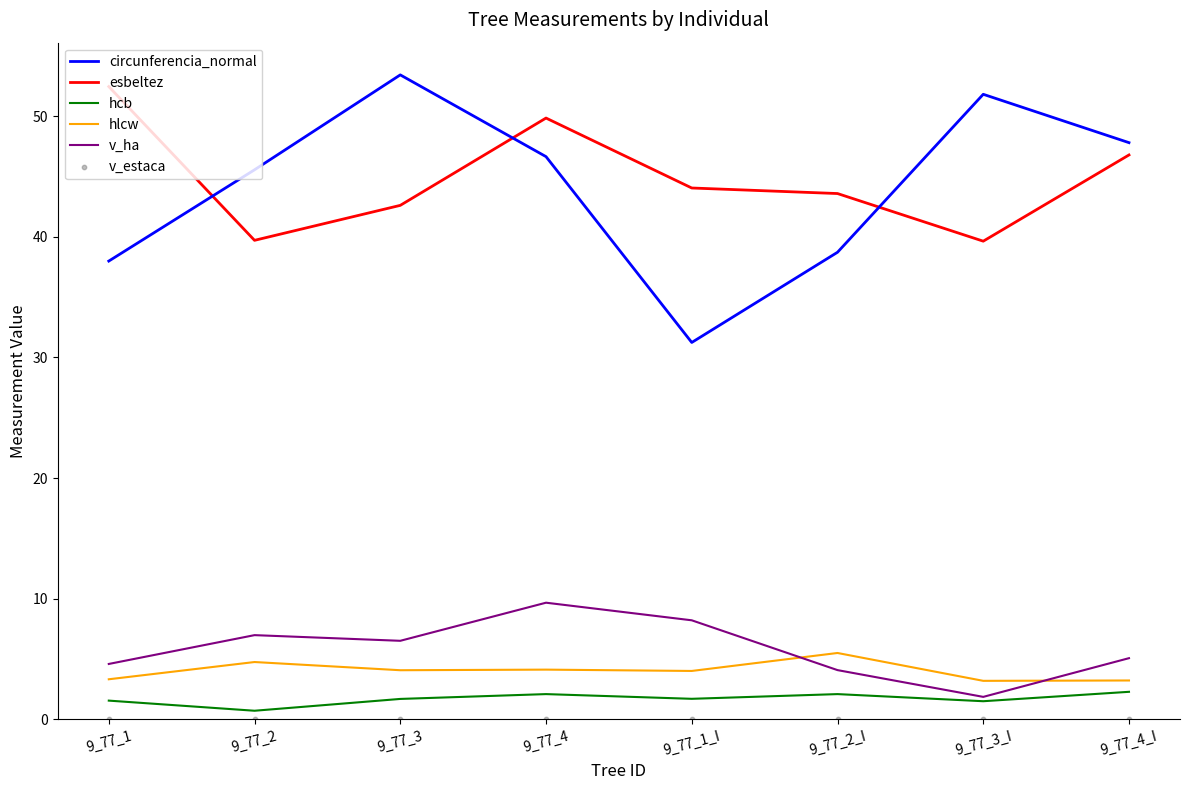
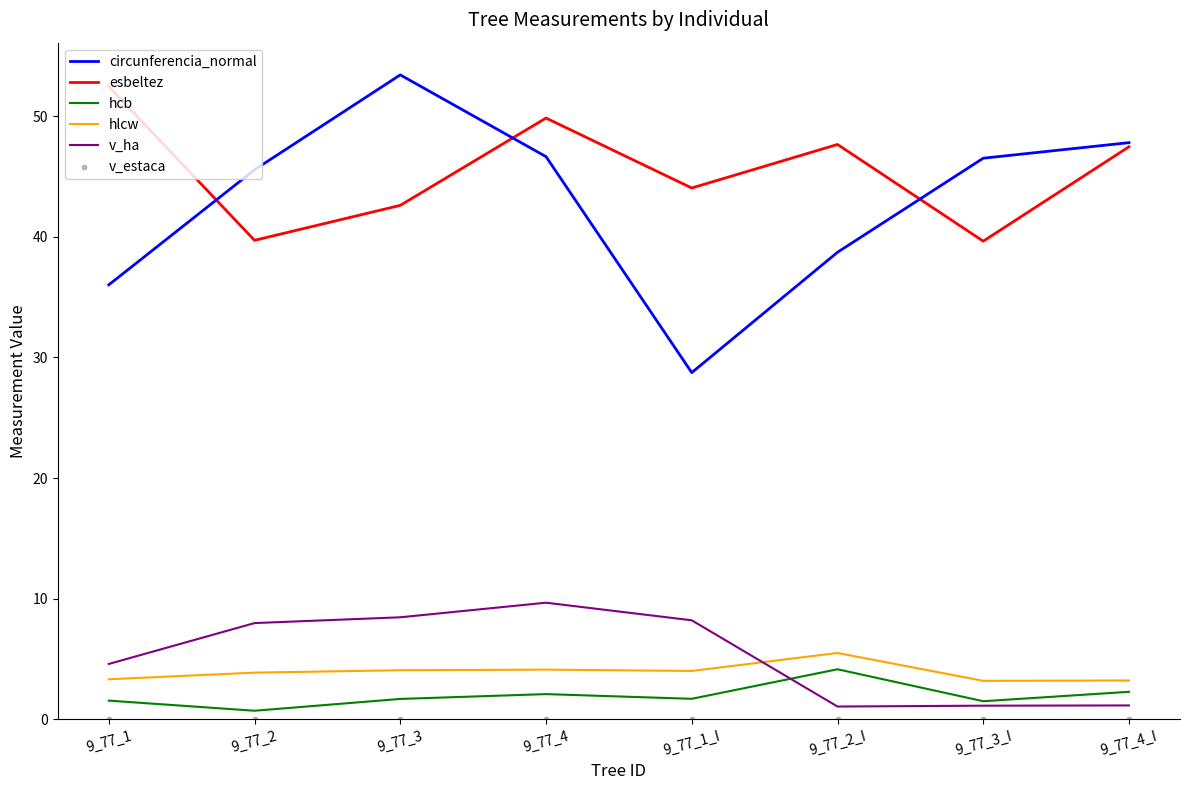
circunferencia_normal, 9_77_1: 38.0 -> 36.0
hlcw, 9_77_2: 4.7 -> 3.9
v_ha, 9_77_2: 7.0 -> 8.0
v_ha, 9_77_3: 6.5 -> 8.5
circunferencia_normal, 9_77_1_I: 31.2 -> 28.7
esbeltez, 9_77_2_I: 43.6 -> 47.7
hcb, 9_77_2_I: 2.1 -> 4.1
v_ha, 9_77_2_I: 4.1 -> 1.1
circunferencia_normal, 9_77_3_I: 51.8 -> 46.5
v_ha, 9_77_3_I: 1.9 -> 1.1
esbeltez, 9_77_4_I: 46.8 -> 47.5
v_ha, 9_77_4_I: 5.1 -> 1.1
